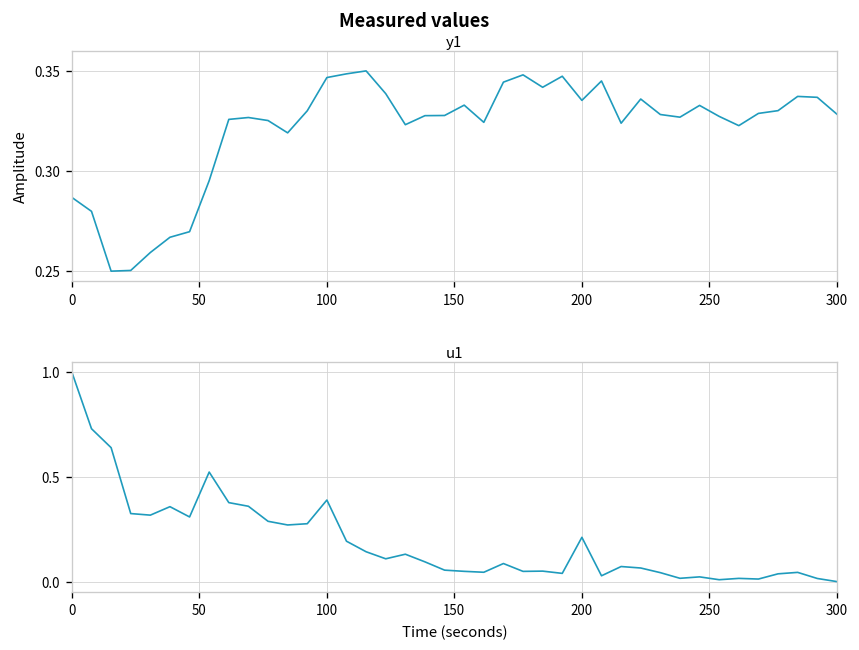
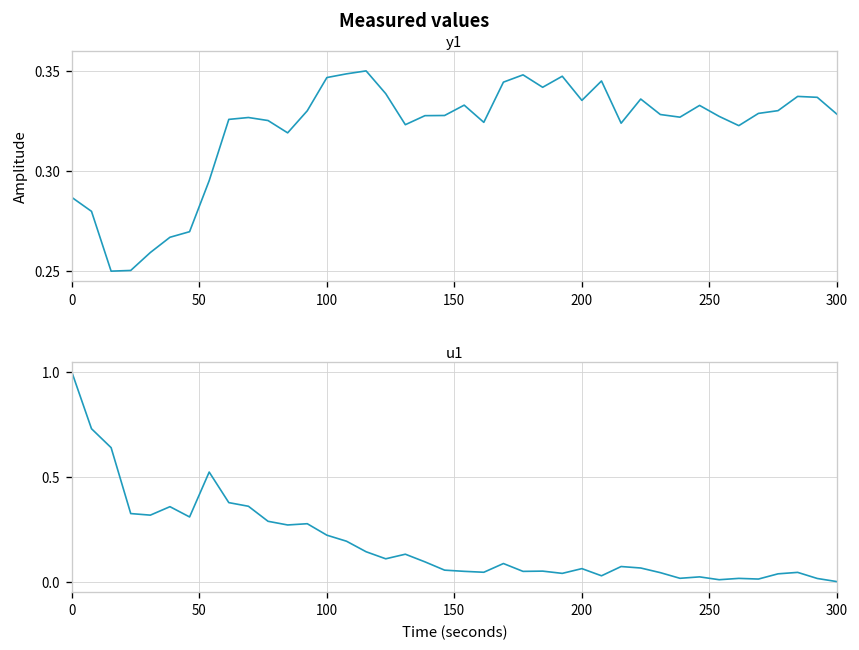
u1, 100: 0.39 -> 0.22
u1, 200: 0.21 -> 0.06
